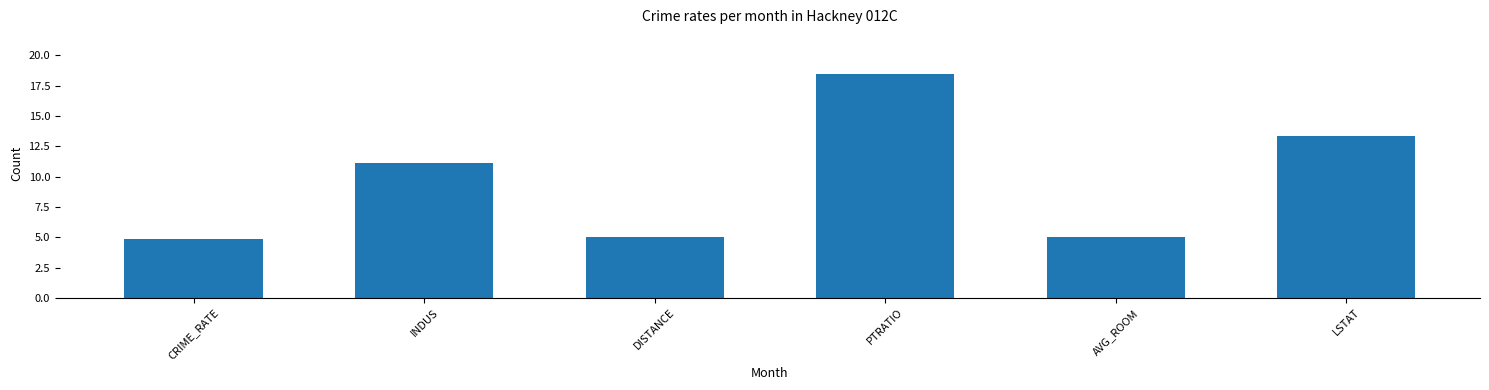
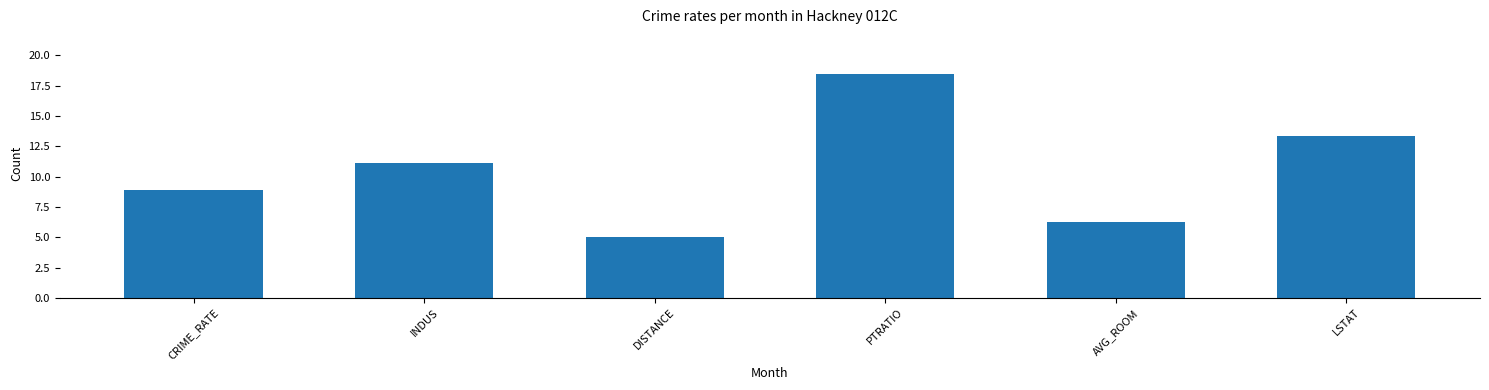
CRIME_RATE: 4.9 -> 8.9
AVG_ROOM: 5.0 -> 6.3
